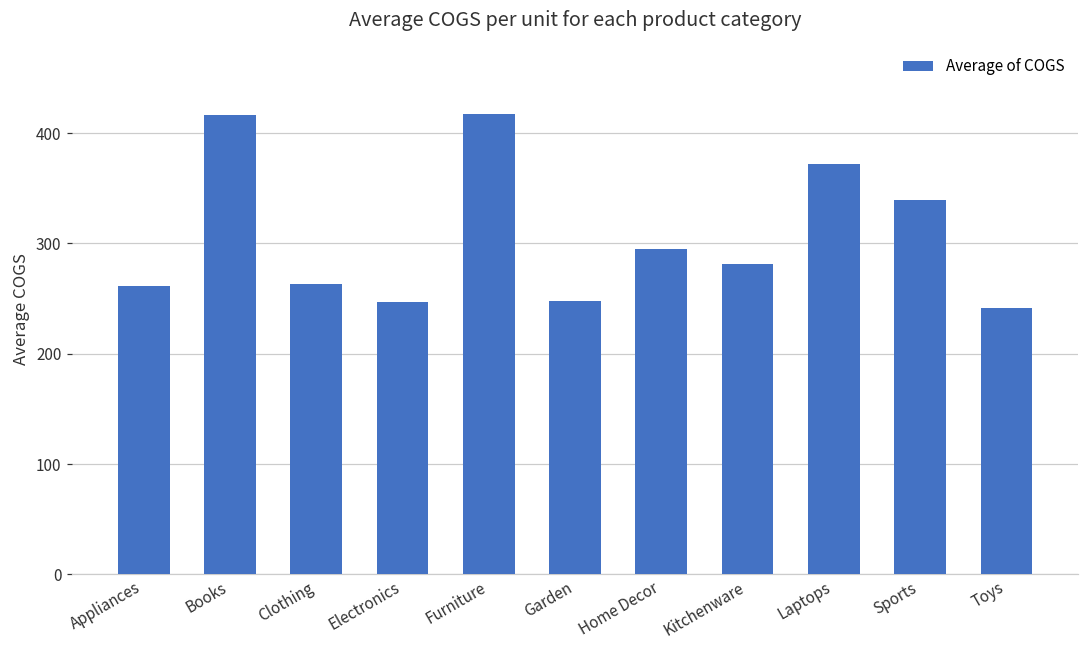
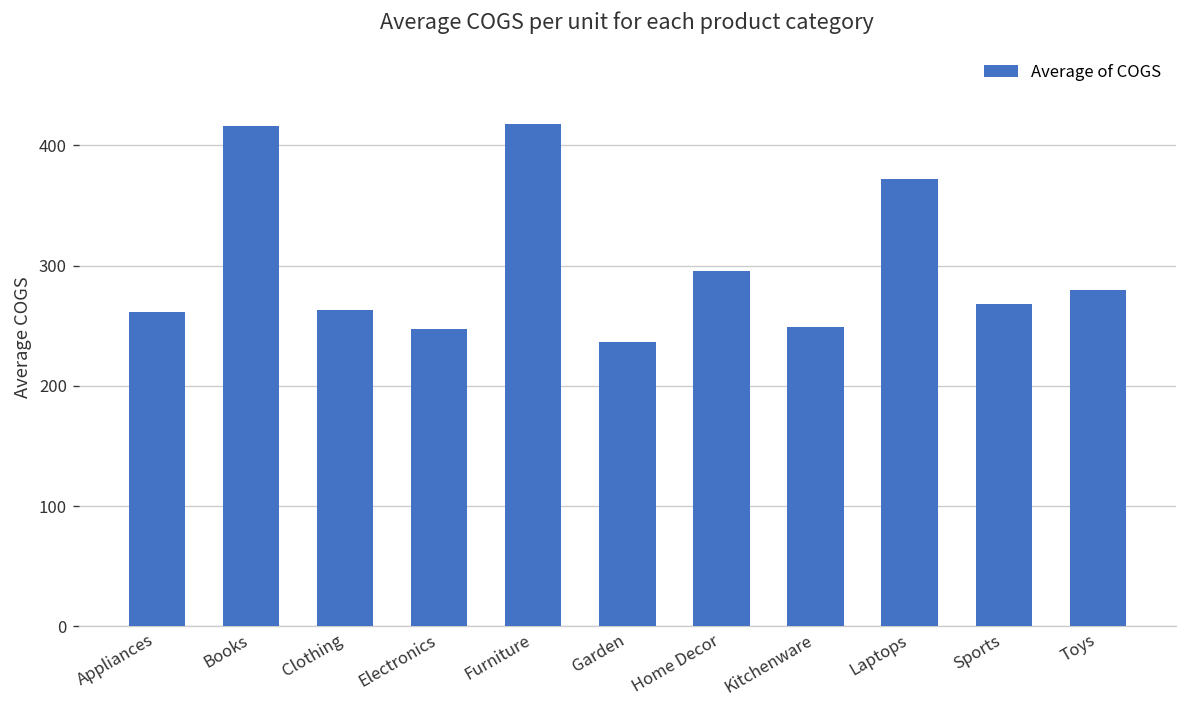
Garden: 248 -> 236
Kitchenware: 282 -> 249
Sports: 339 -> 268
Toys: 242 -> 280
